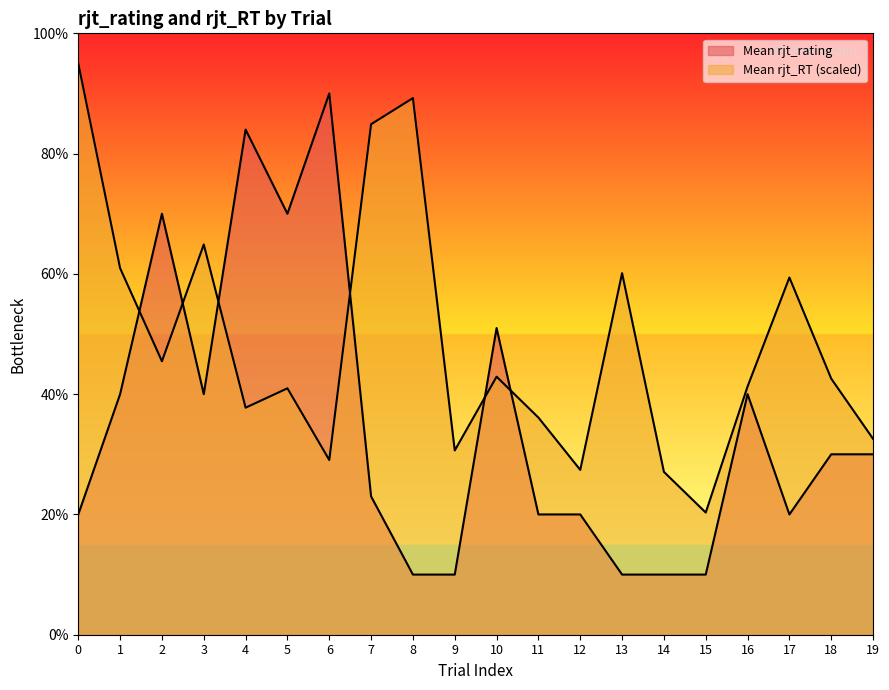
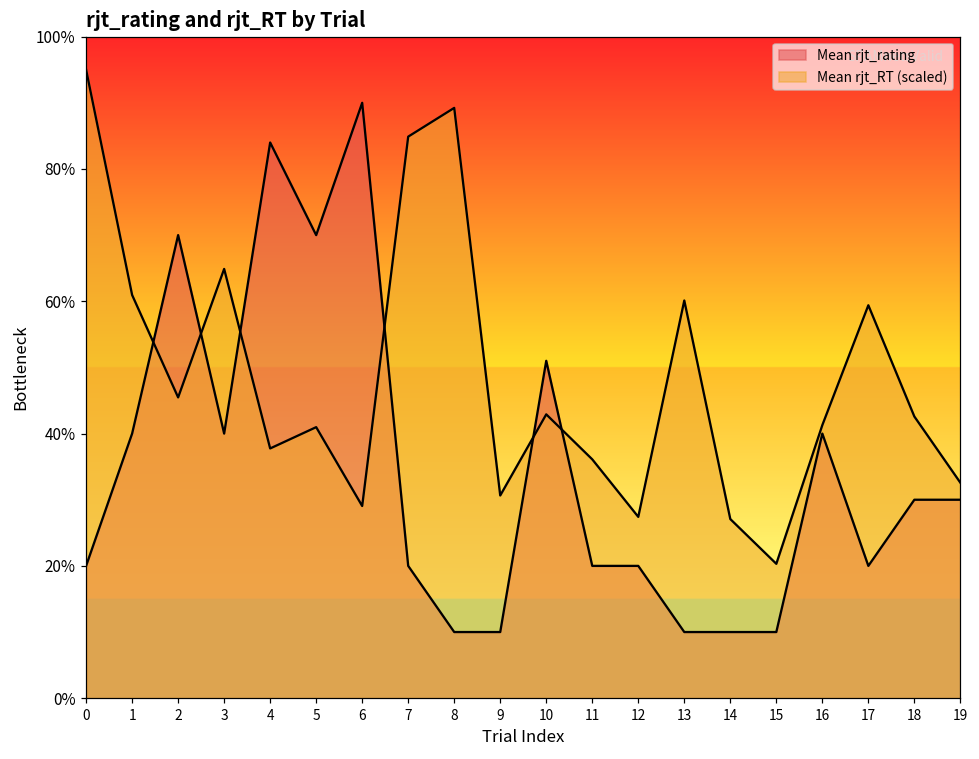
Mean rjt_rating, 7: 23% -> 20%
